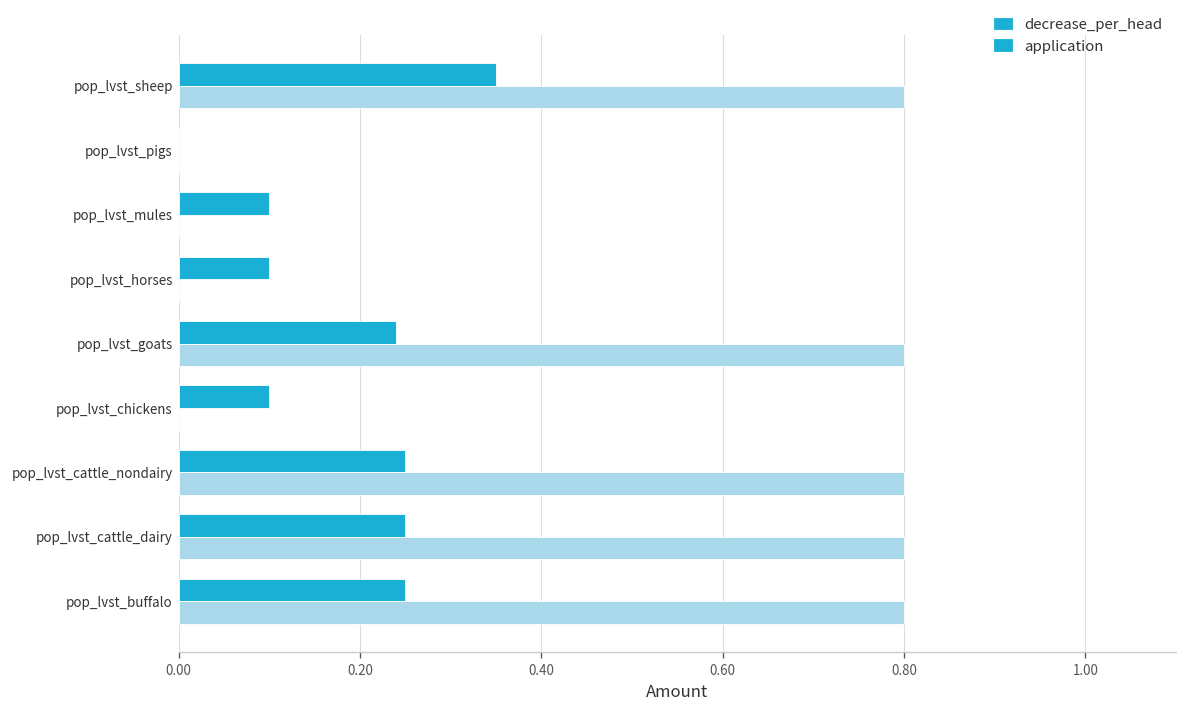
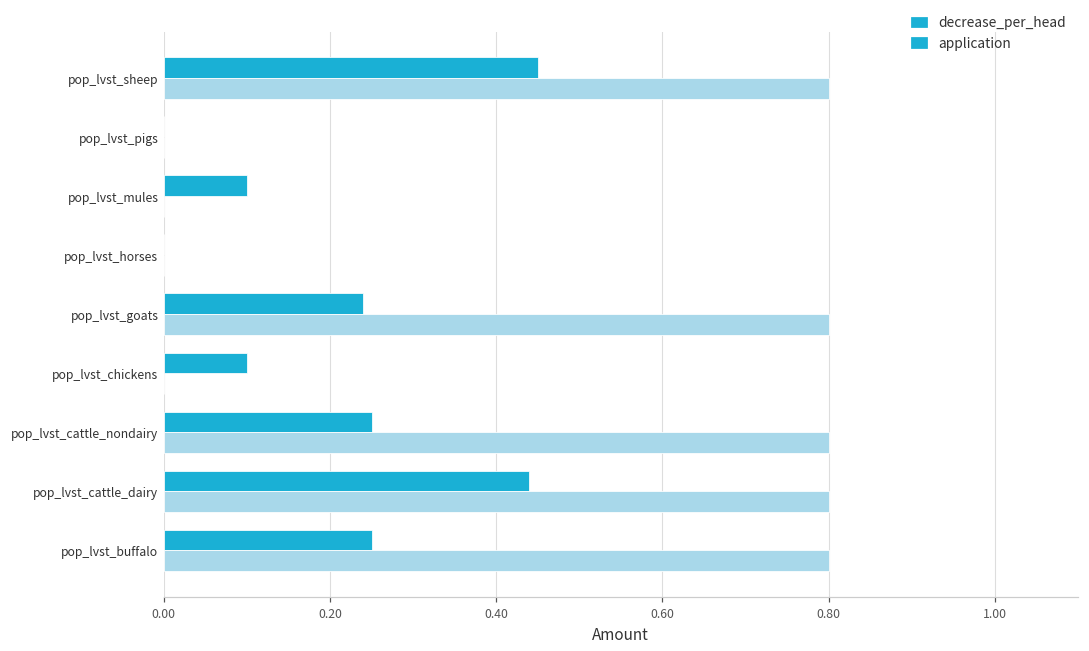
decrease_per_head, pop_lvst_sheep: 0.35 -> 0.45
decrease_per_head, pop_lvst_horses: 0.1 -> 0.0
decrease_per_head, pop_lvst_cattle_dairy: 0.25 -> 0.44
